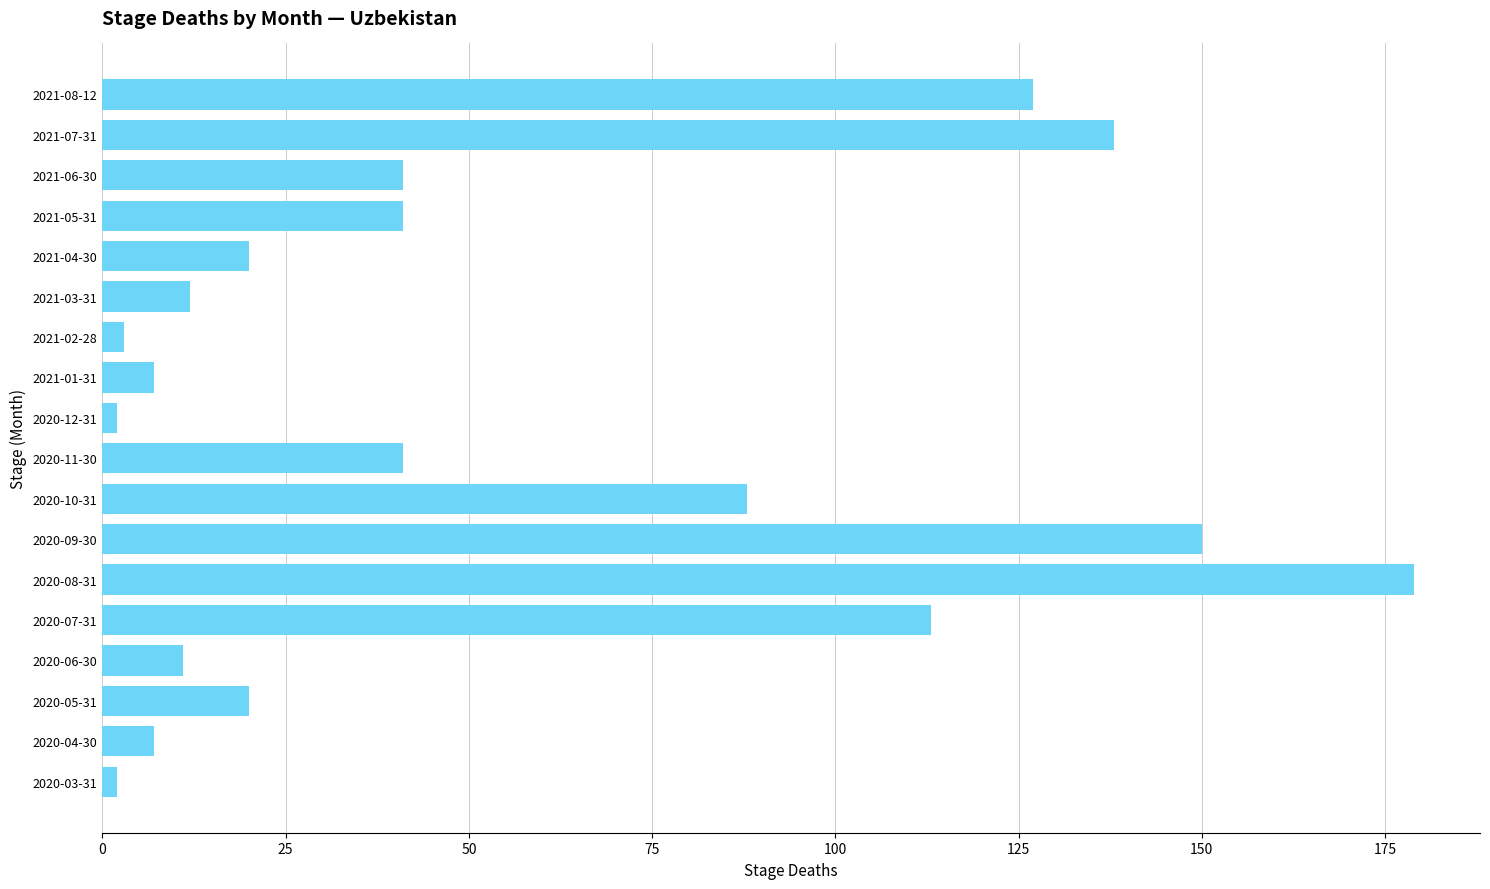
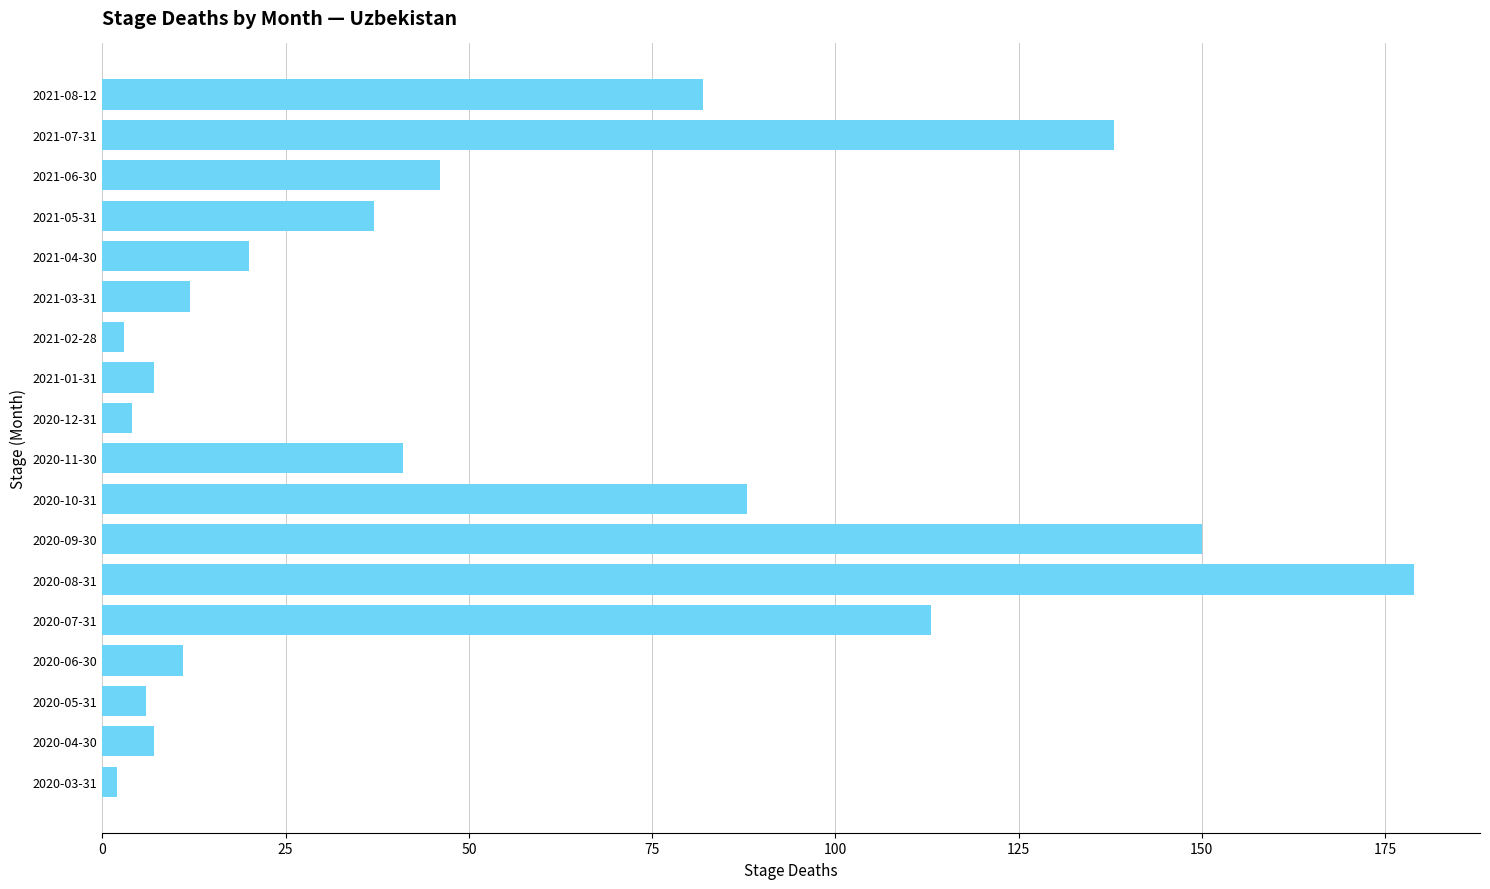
2021-08-12: 127 -> 82
2021-06-30: 41 -> 46
2021-05-31: 41 -> 37
2020-12-31: 2 -> 4
2020-05-31: 20 -> 6
